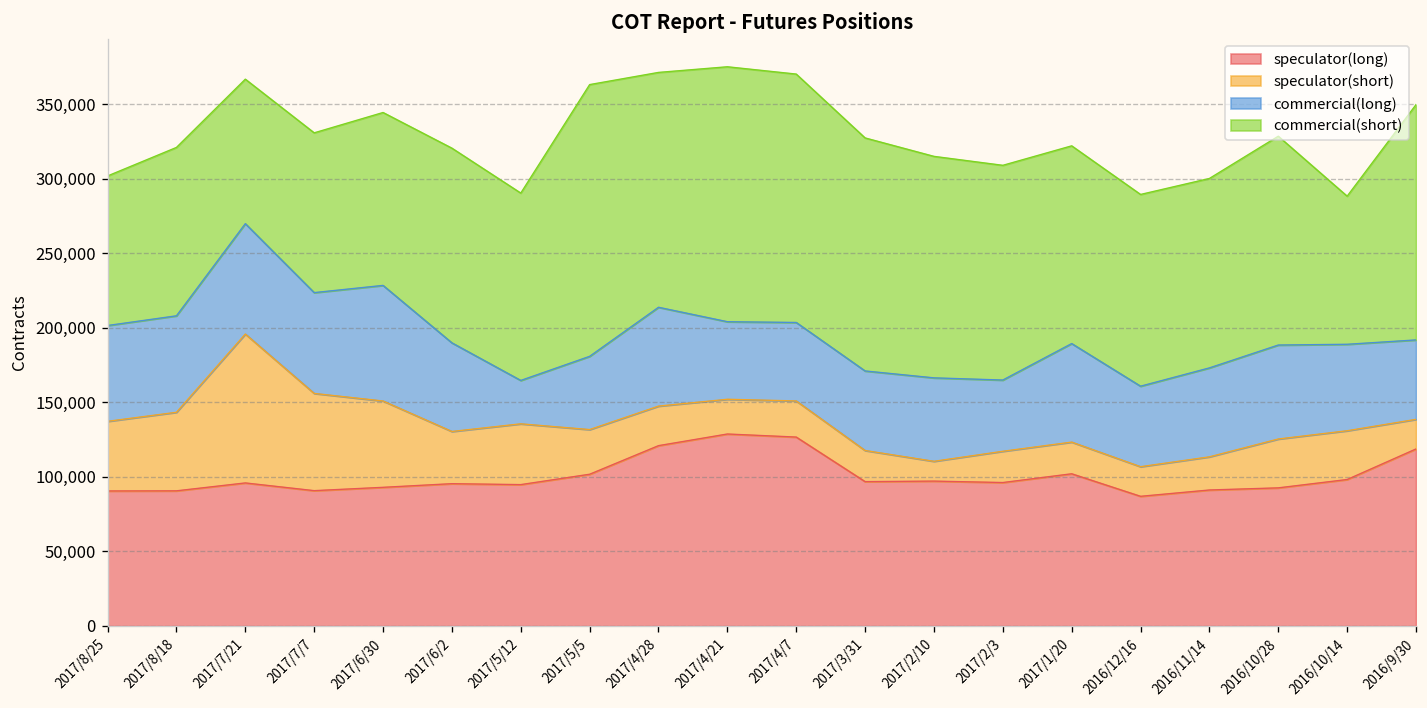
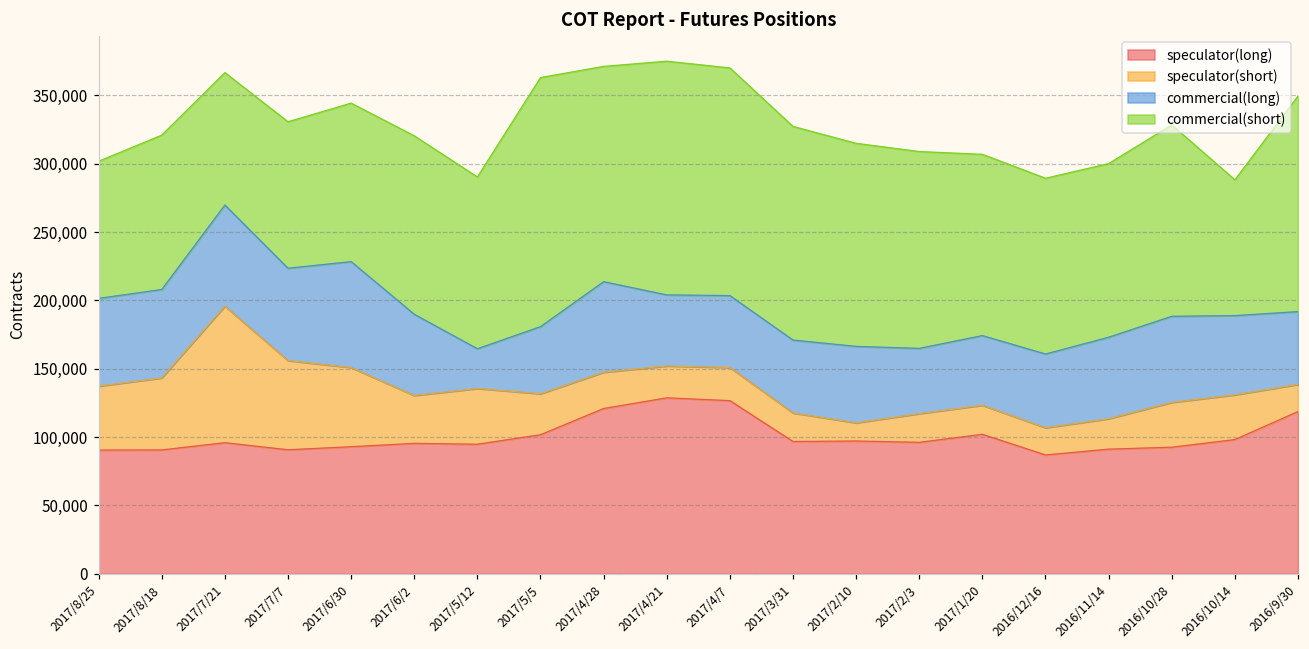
commercial(long), 2017/1/20: 66,000 -> 51,000
